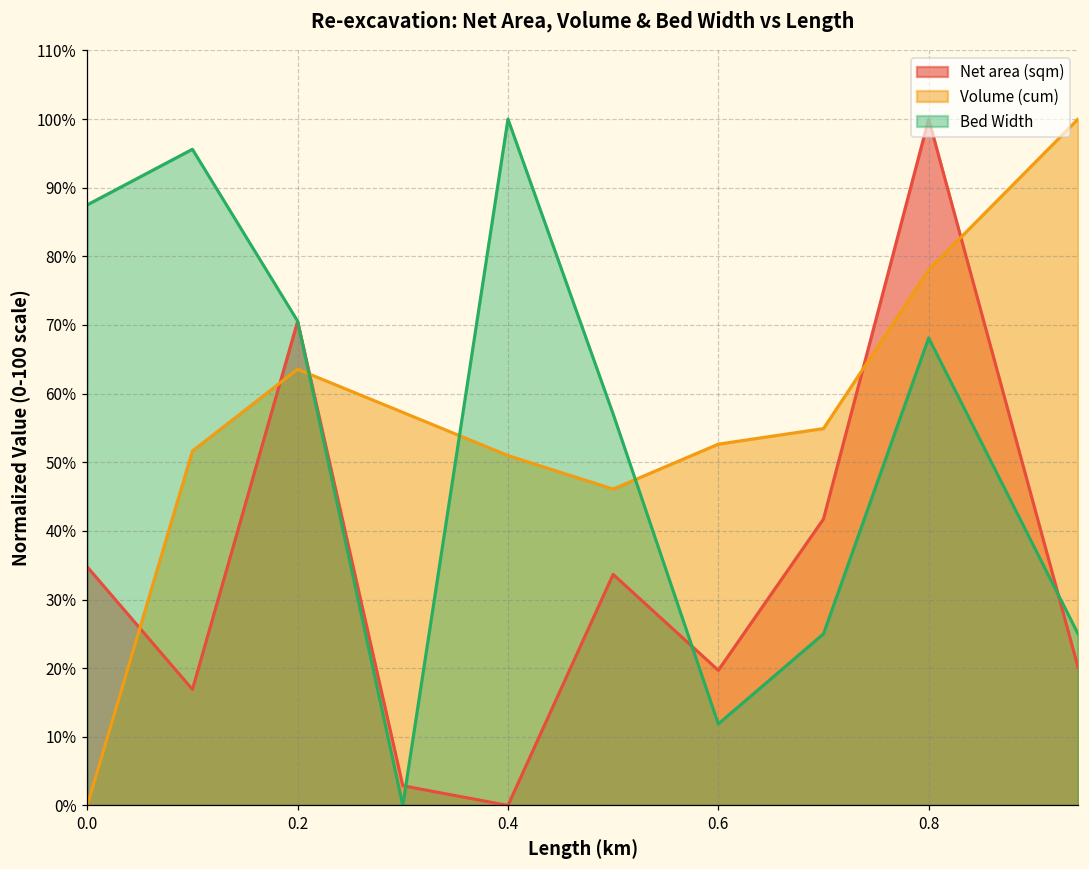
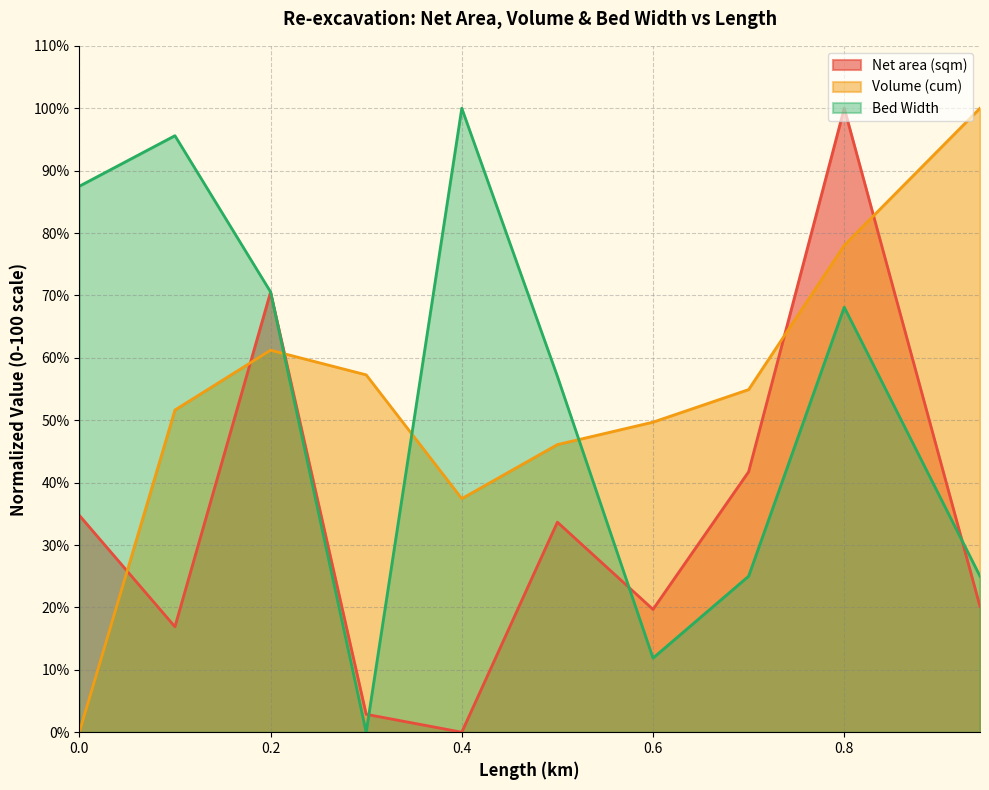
Volume (cum), 0.2: 64% -> 61%
Volume (cum), 0.4: 51% -> 37%
Volume (cum), 0.6: 53% -> 50%
